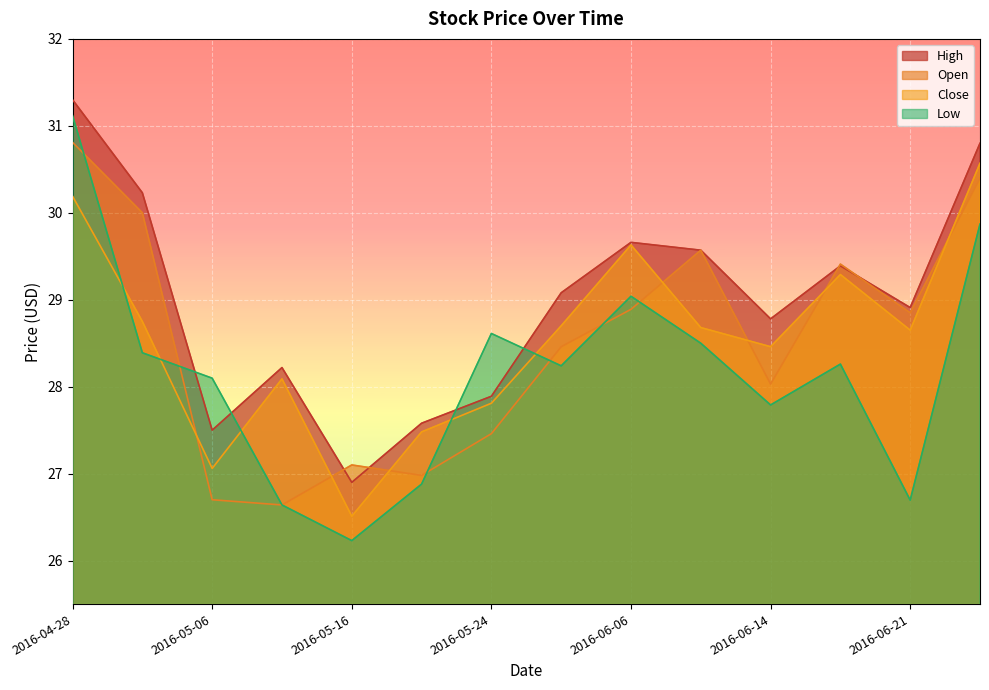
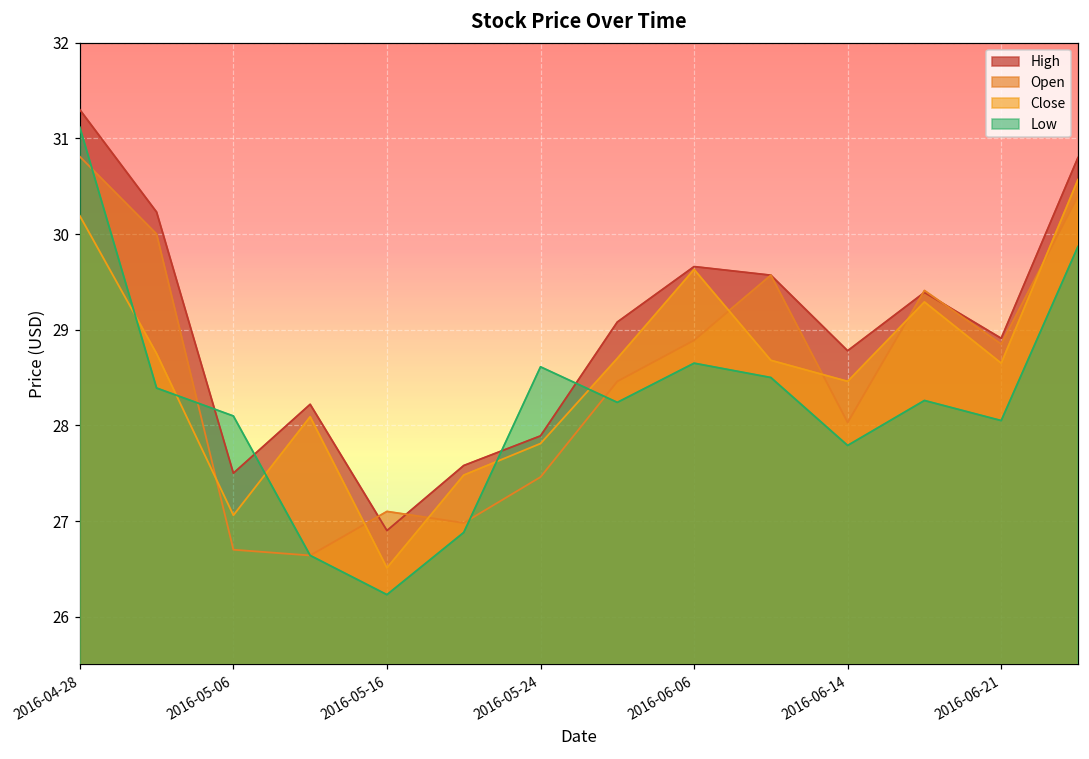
Low, 2016-06-06: 29.0 -> 28.7
Low, 2016-06-21: 26.7 -> 28.0
